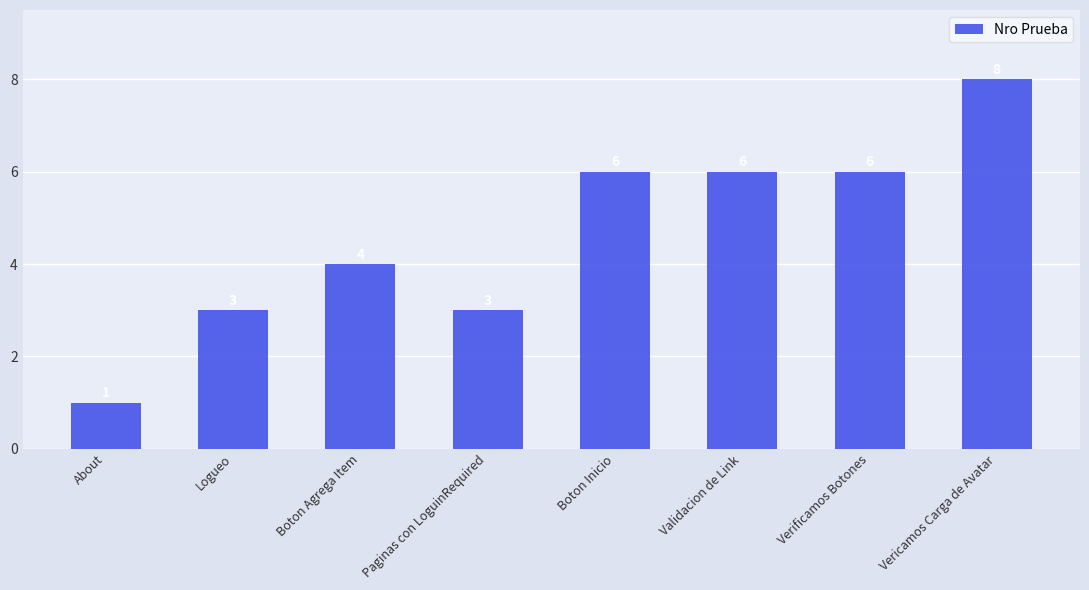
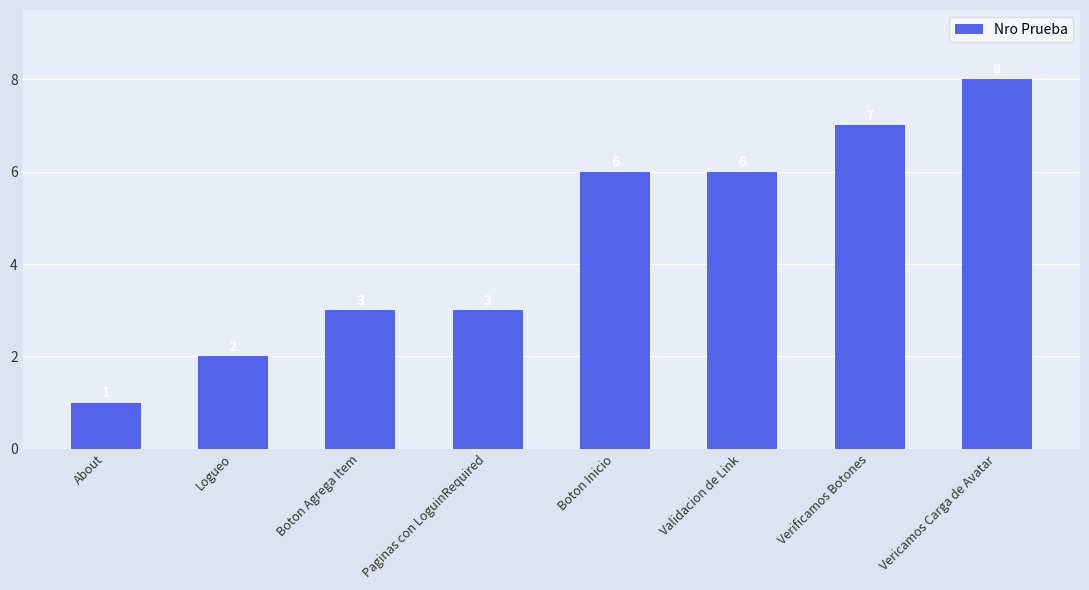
Logueo: 3 -> 2
Boton Agrega Item: 4 -> 3
Verificamos Botones: 6 -> 7
